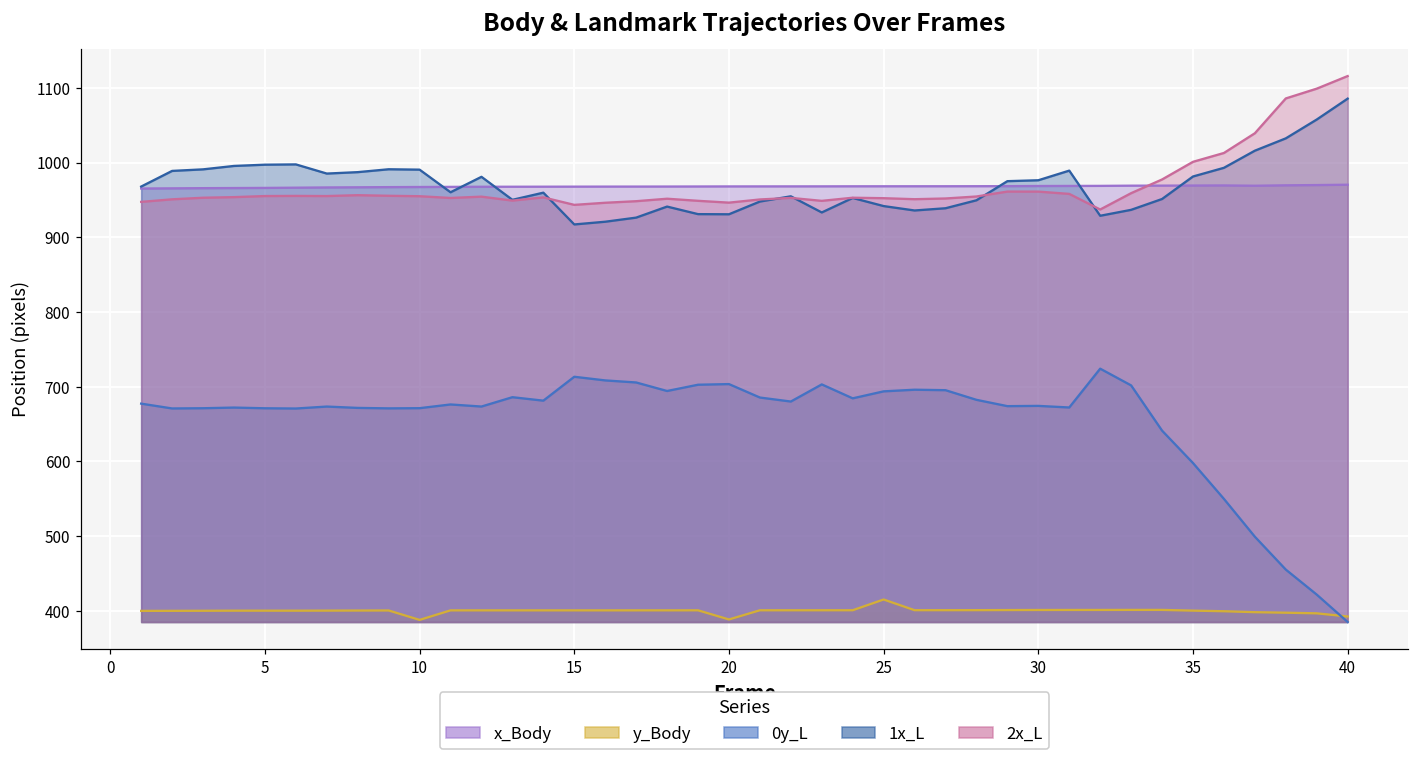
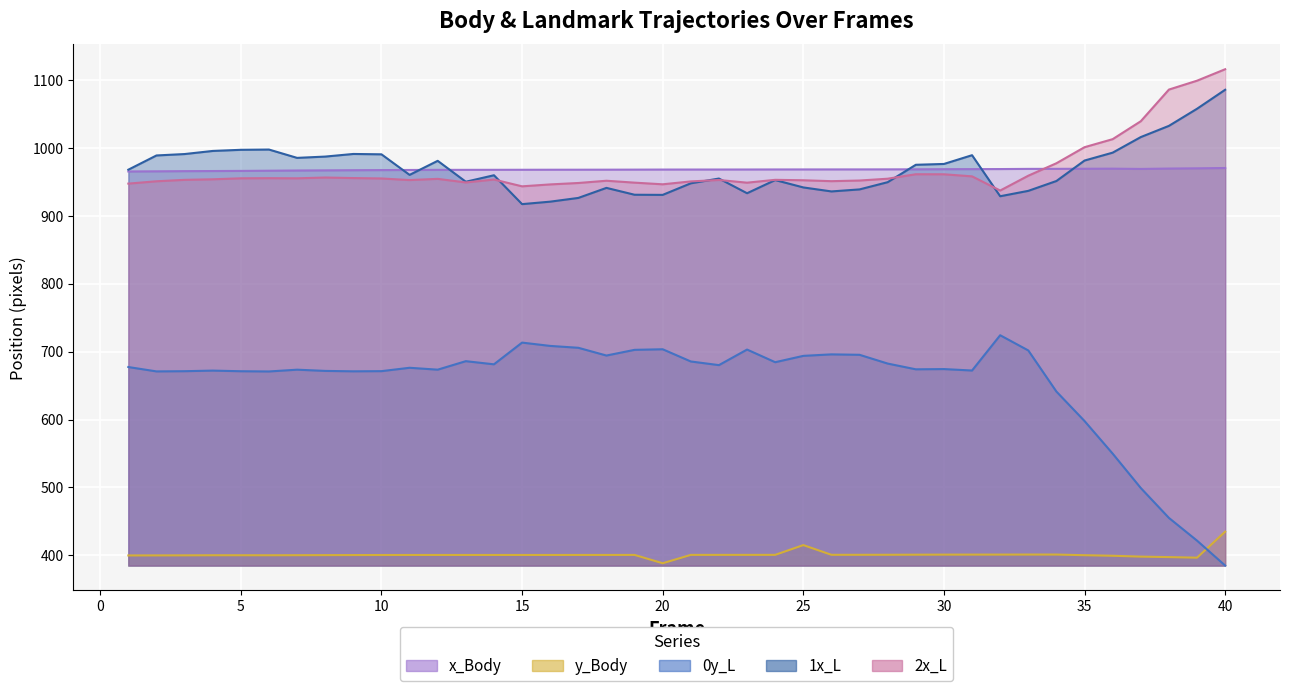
y_Body, 10: 390 -> 400
y_Body, 40: 390 -> 430
